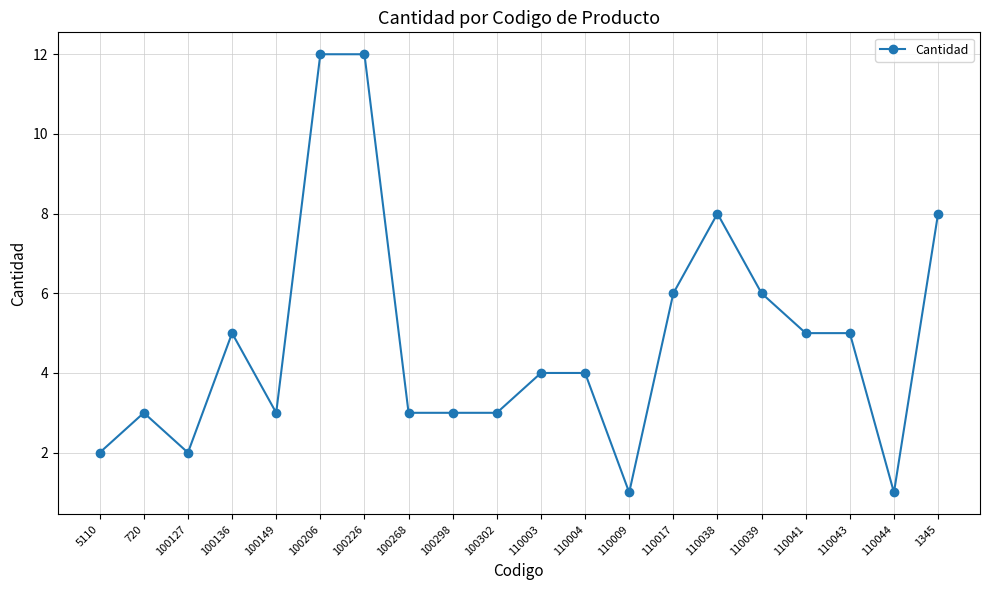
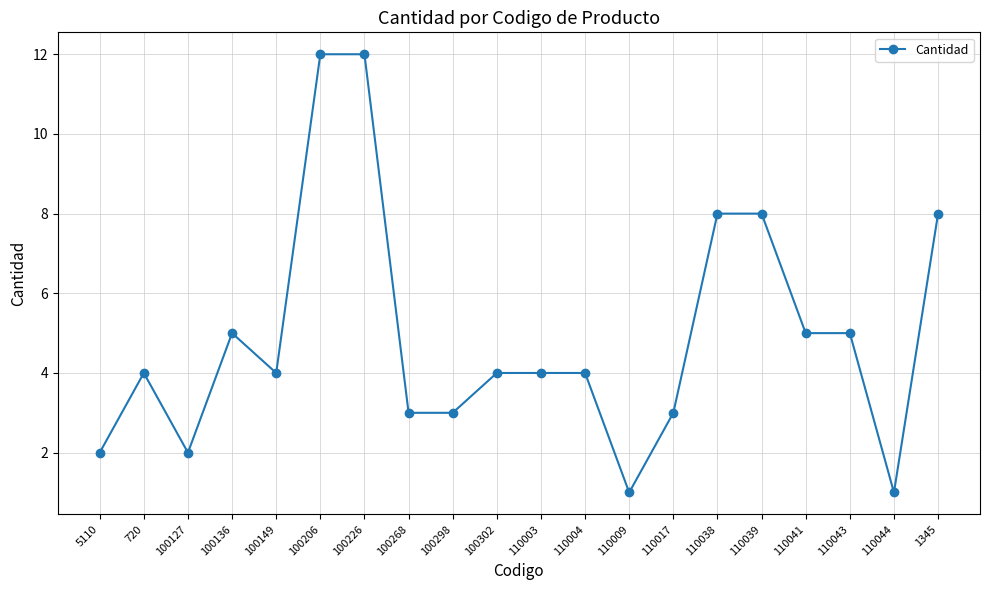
720: 3 -> 4
100149: 3 -> 4
100302: 3 -> 4
110017: 6 -> 3
110039: 6 -> 8
